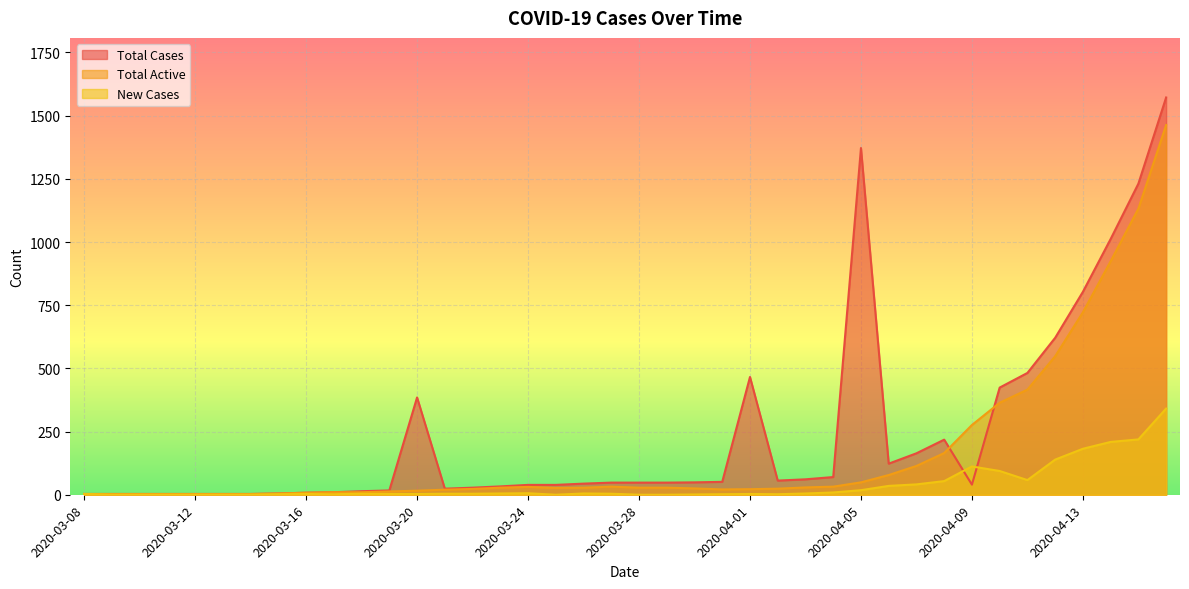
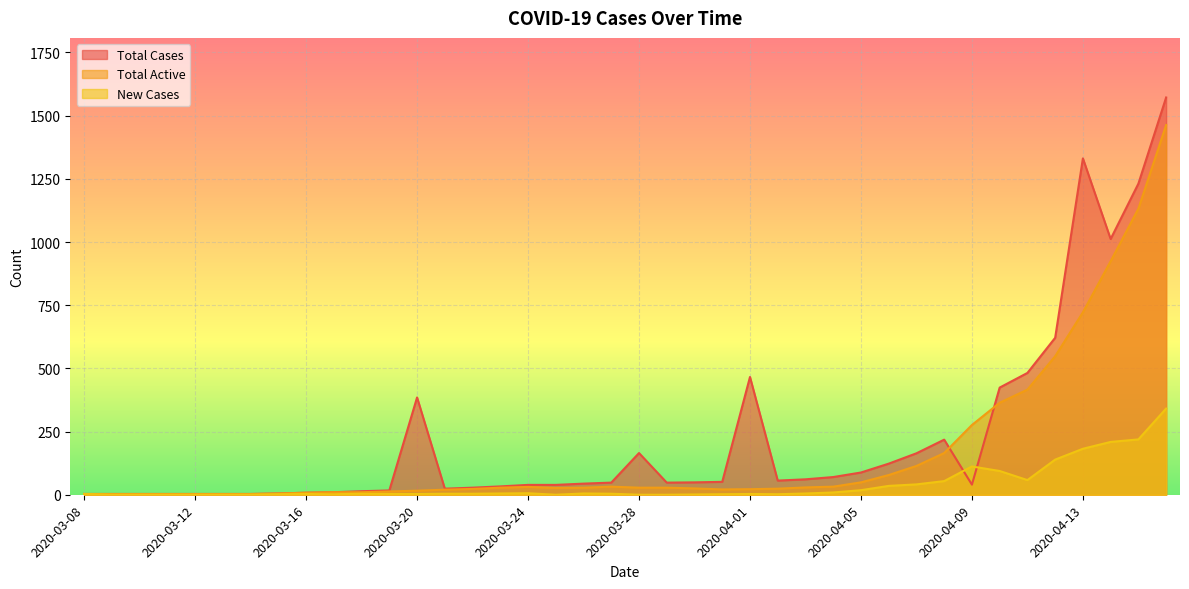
Total Cases, 2020-03-28: 50 -> 170
Total Cases, 2020-04-05: 1370 -> 90
Total Cases, 2020-04-13: 800 -> 1330
